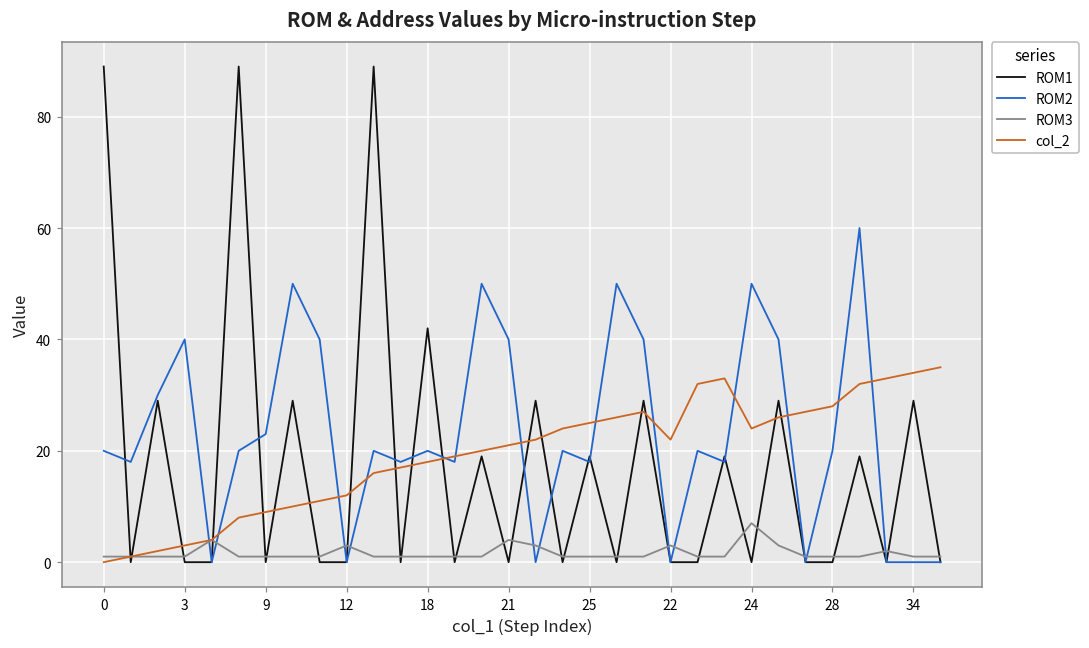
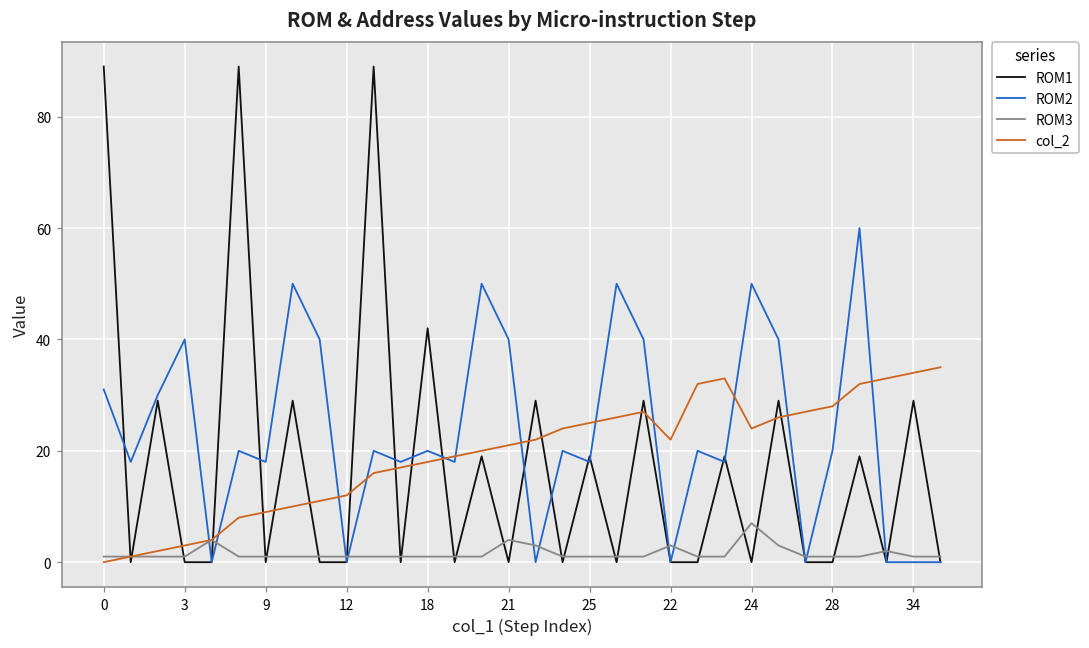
ROM2, 0: 20 -> 31
ROM2, 9: 23 -> 18
ROM3, 12: 3 -> 1
